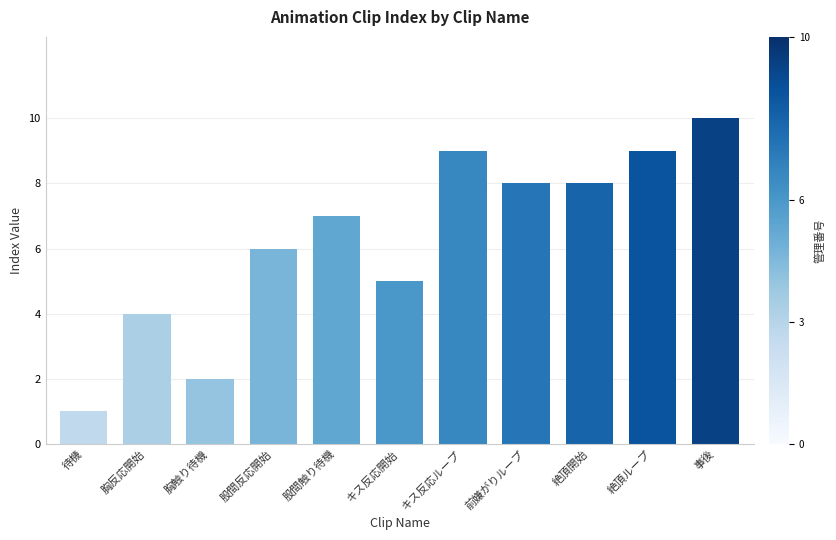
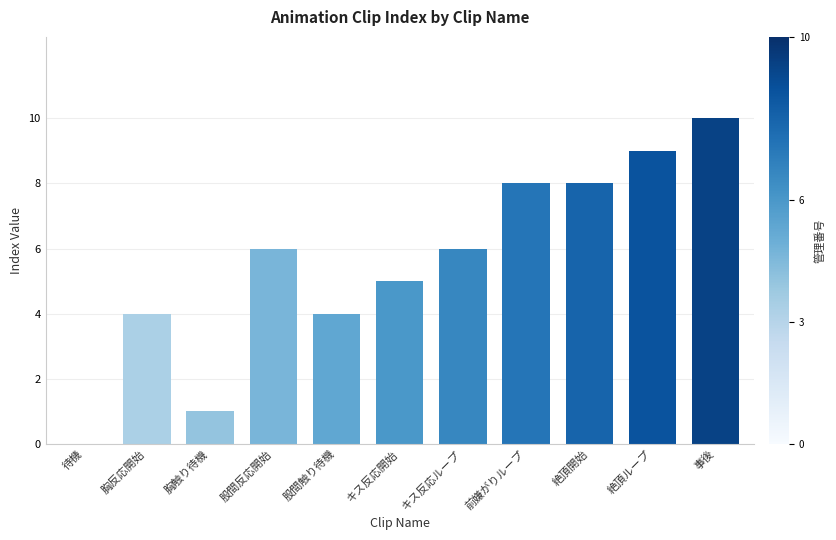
待機: 1 -> 0
胸触り待機: 2 -> 1
股間触り待機: 7 -> 4
キス反応ループ: 9 -> 6
